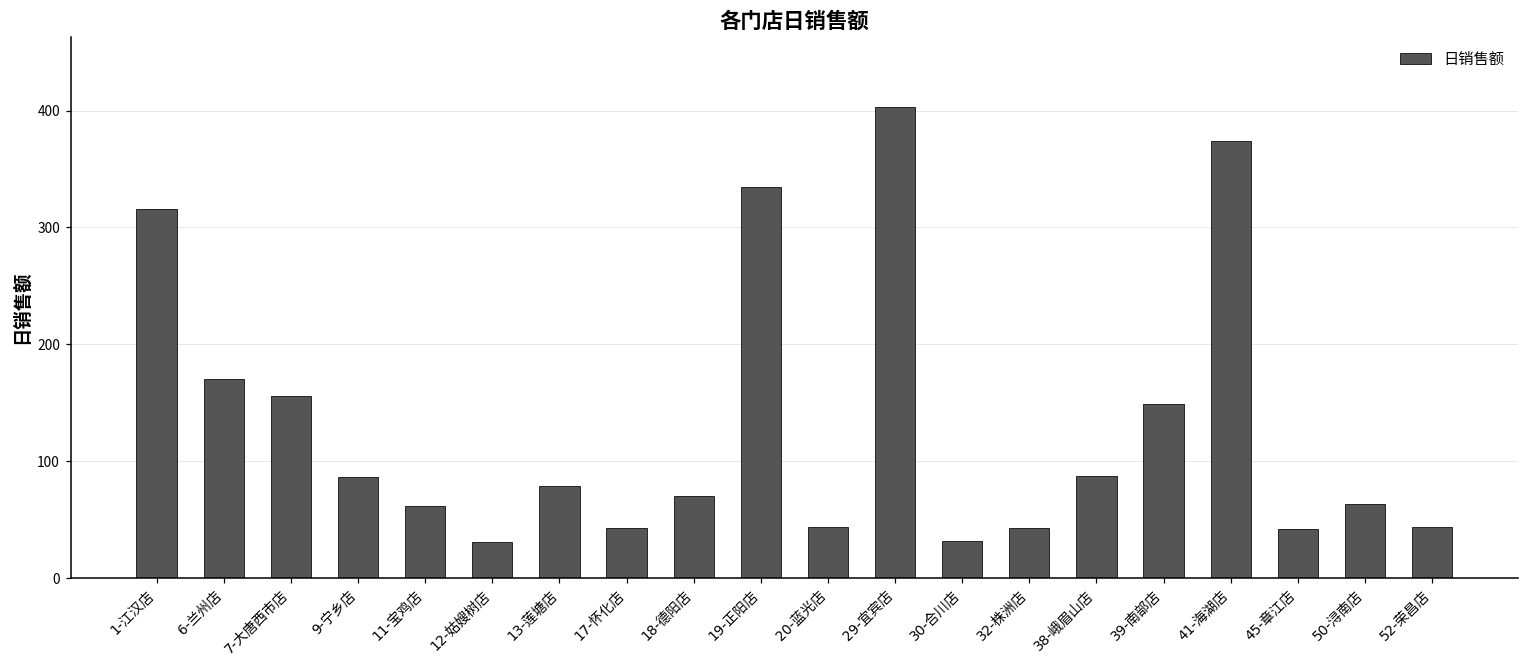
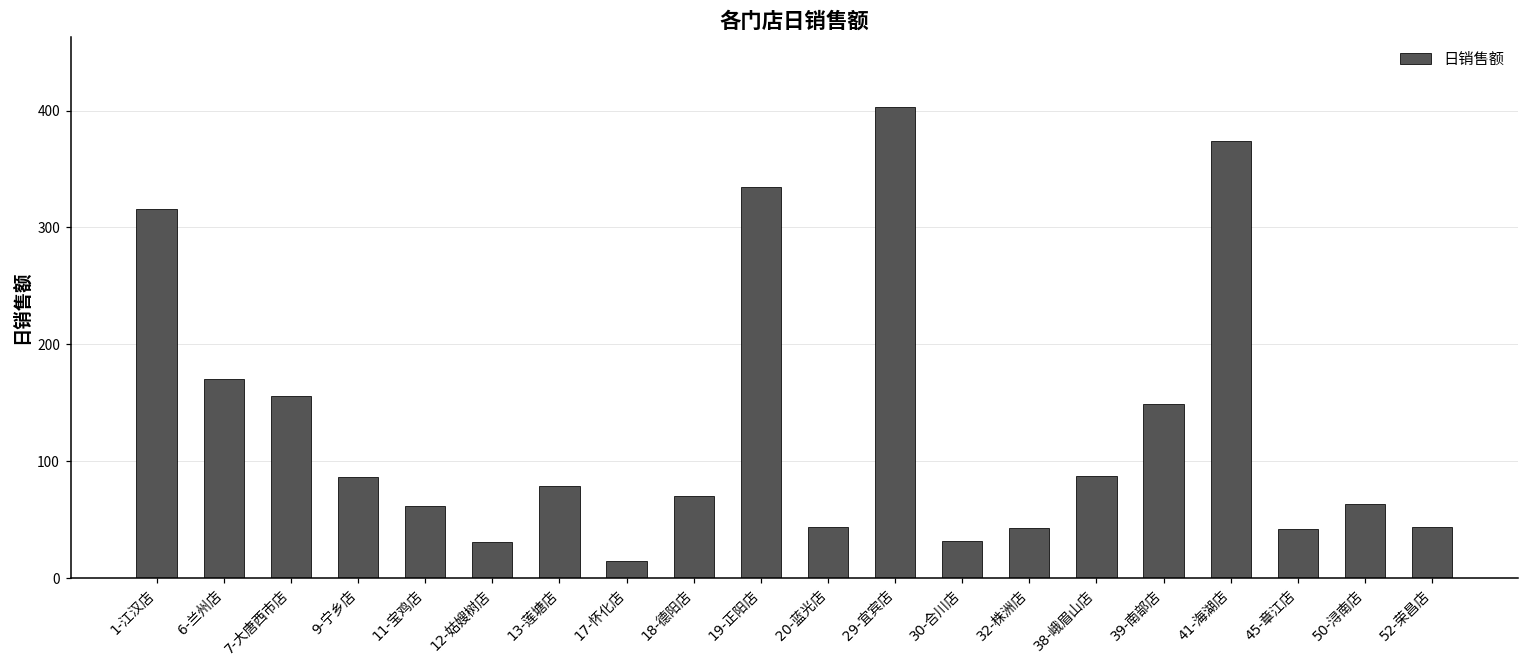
17-怀化店: 42 -> 14
